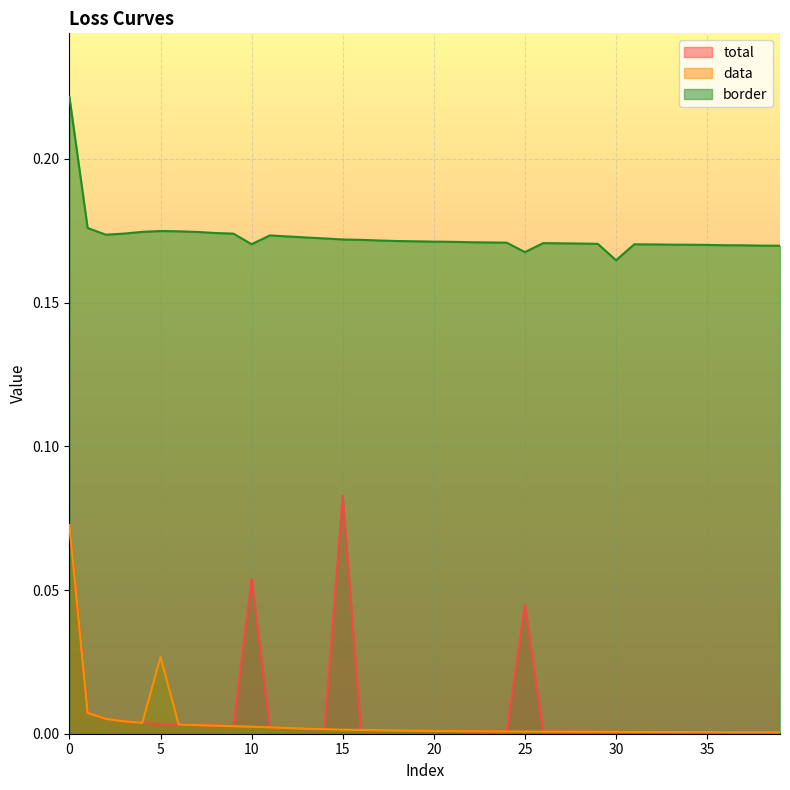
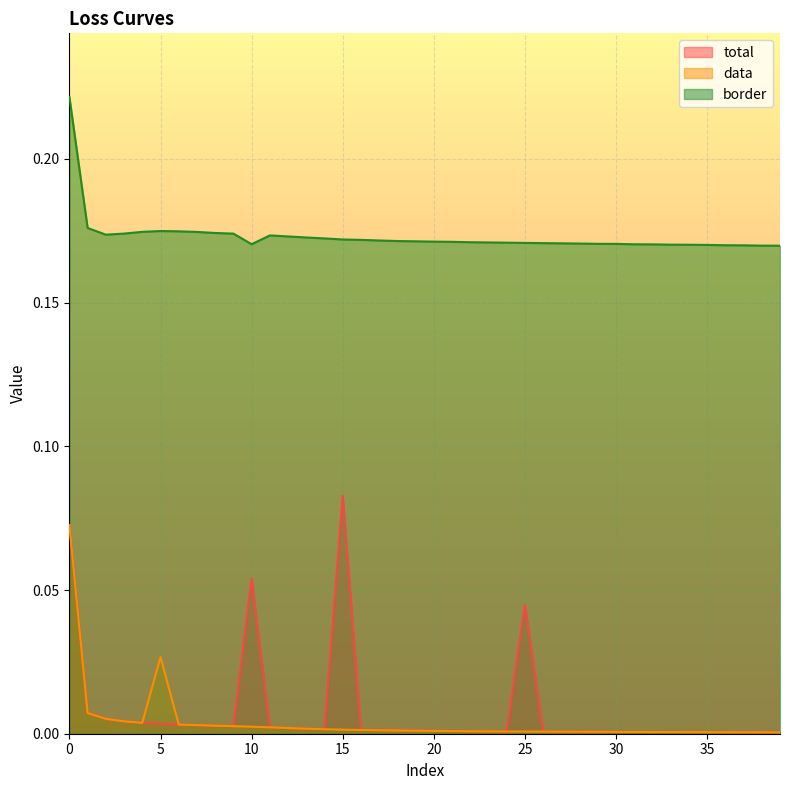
border, 25: 0.168 -> 0.171
border, 30: 0.165 -> 0.170
